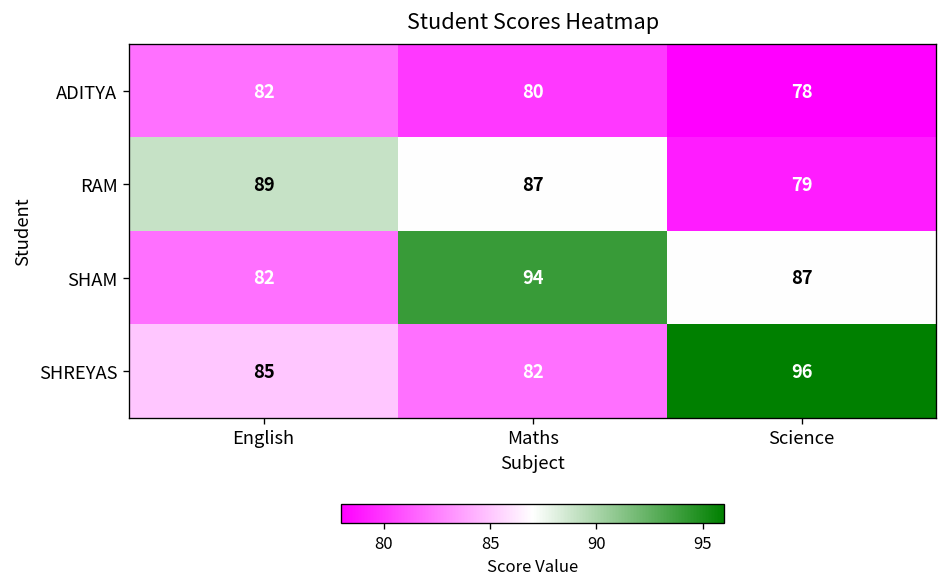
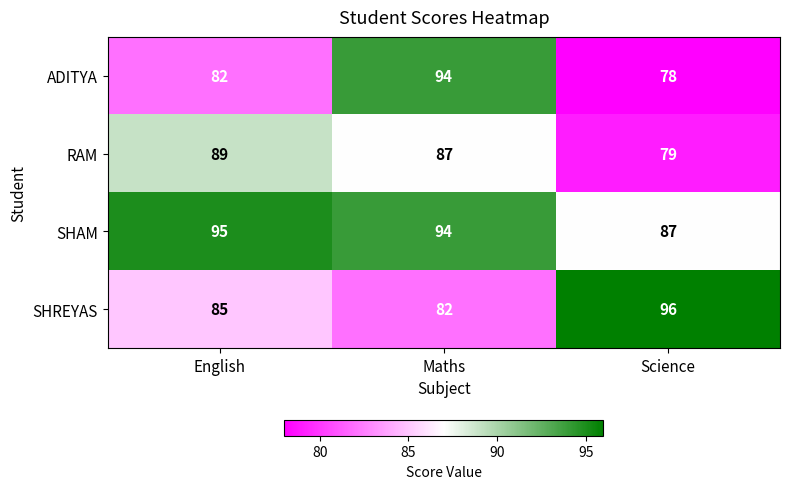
ADITYA, Maths: 80 -> 94
SHAM, English: 82 -> 95
